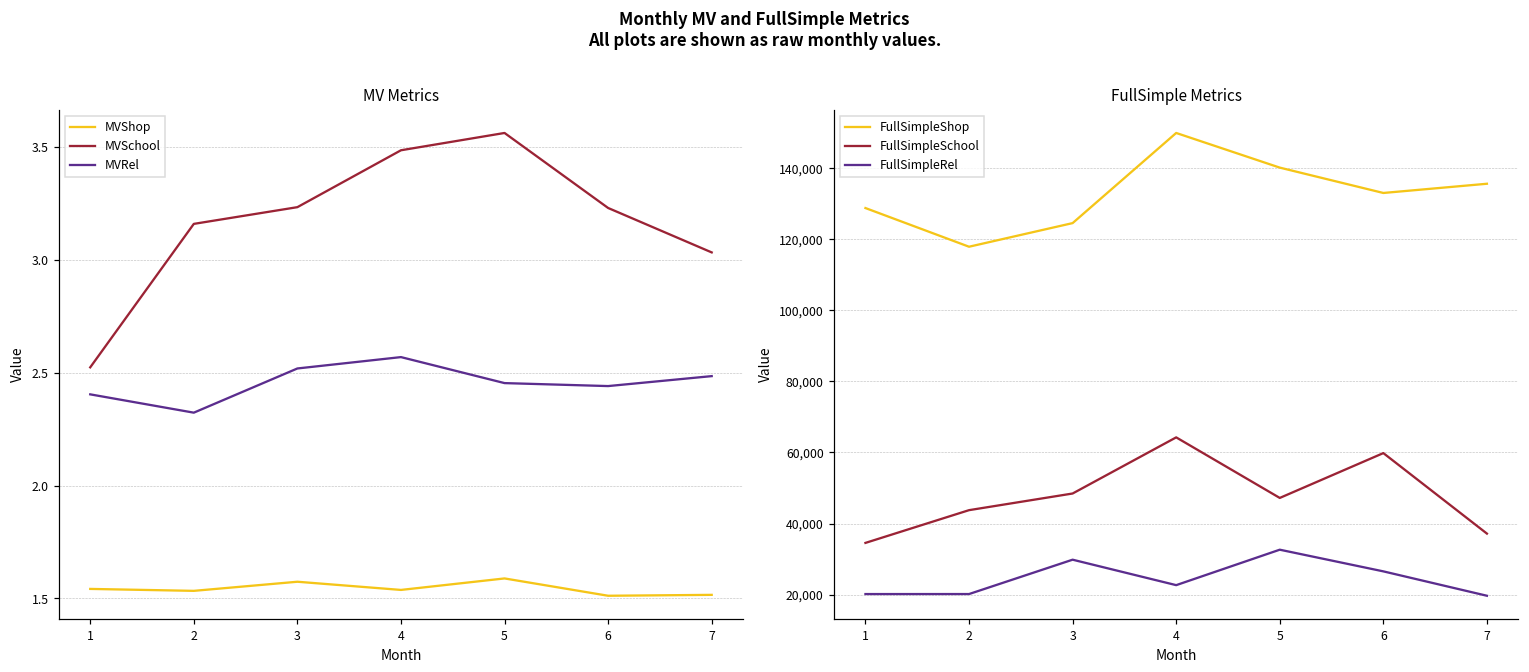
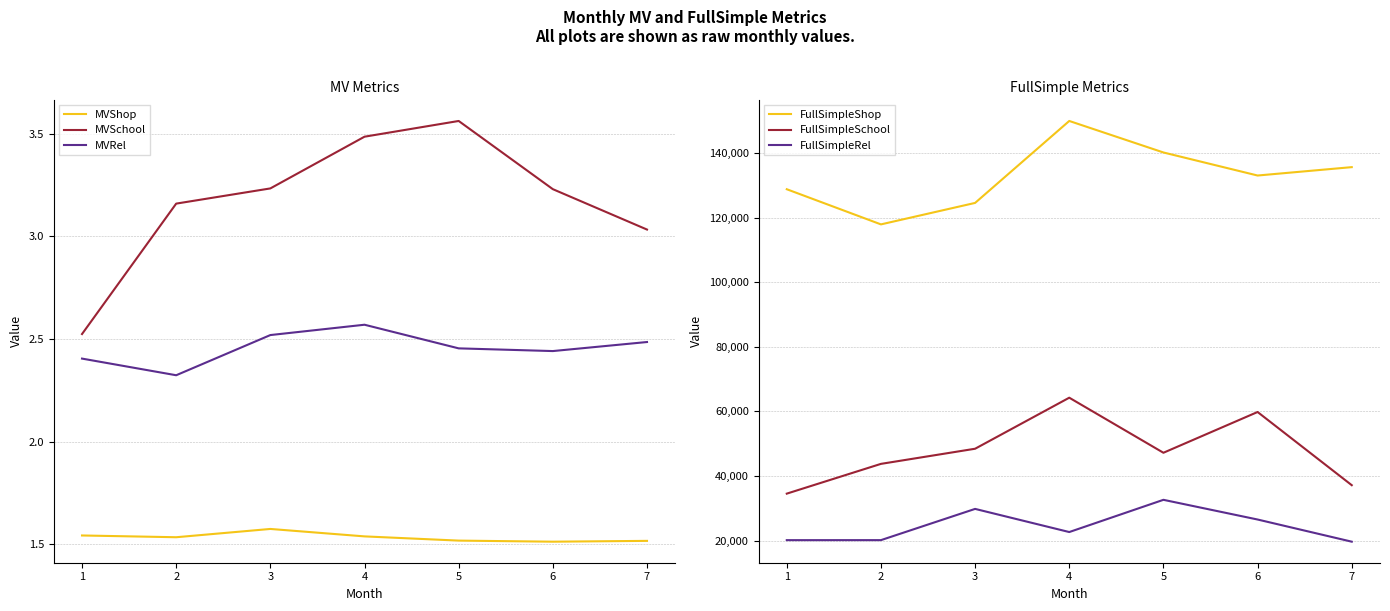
MV Metrics, MVShop, 5: 1.59 -> 1.52
